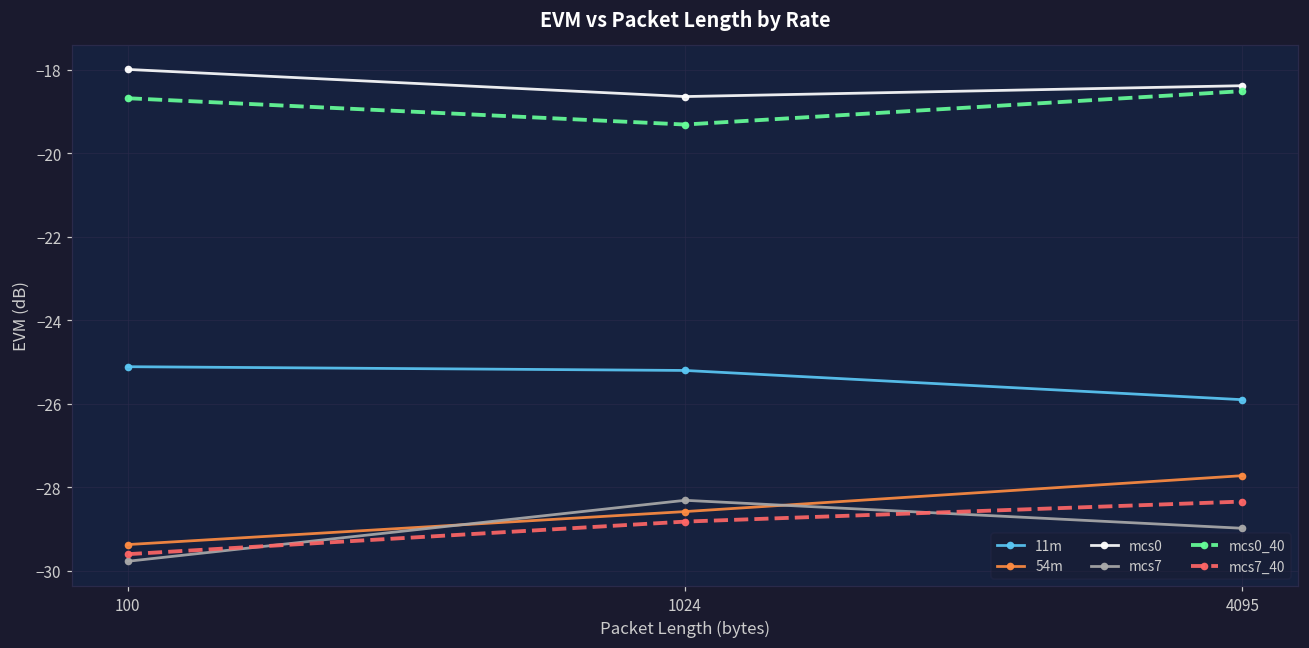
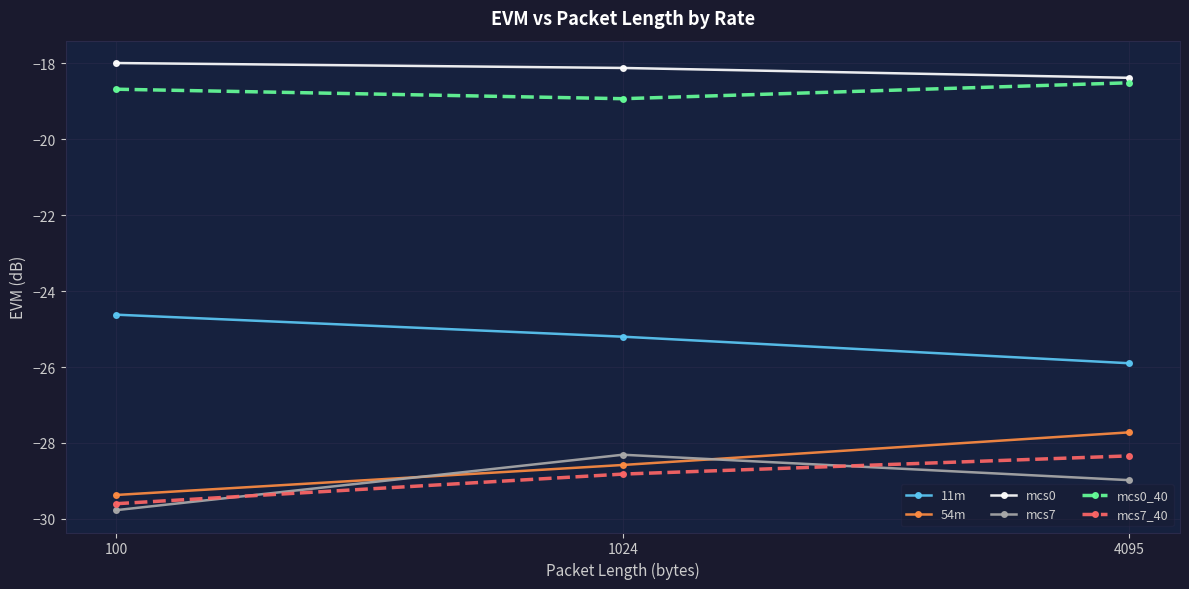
11m, 100: -25.1 -> -24.6
mcs0, 1024: -18.6 -> -18.1
mcs0_40, 1024: -19.3 -> -18.9
